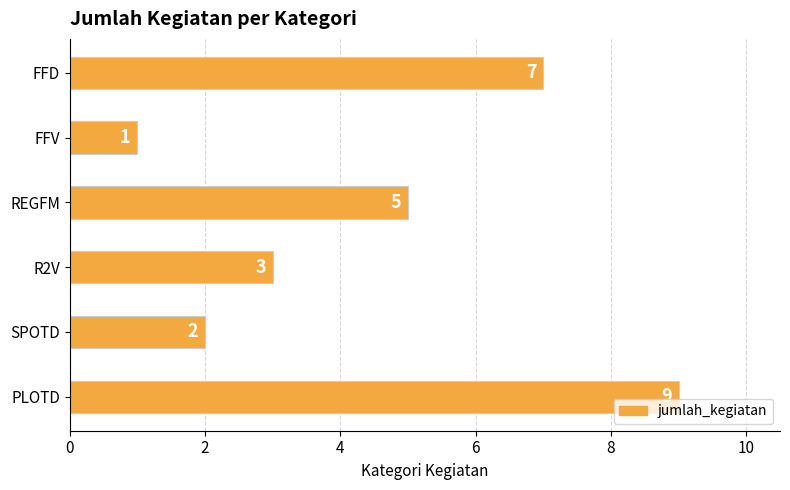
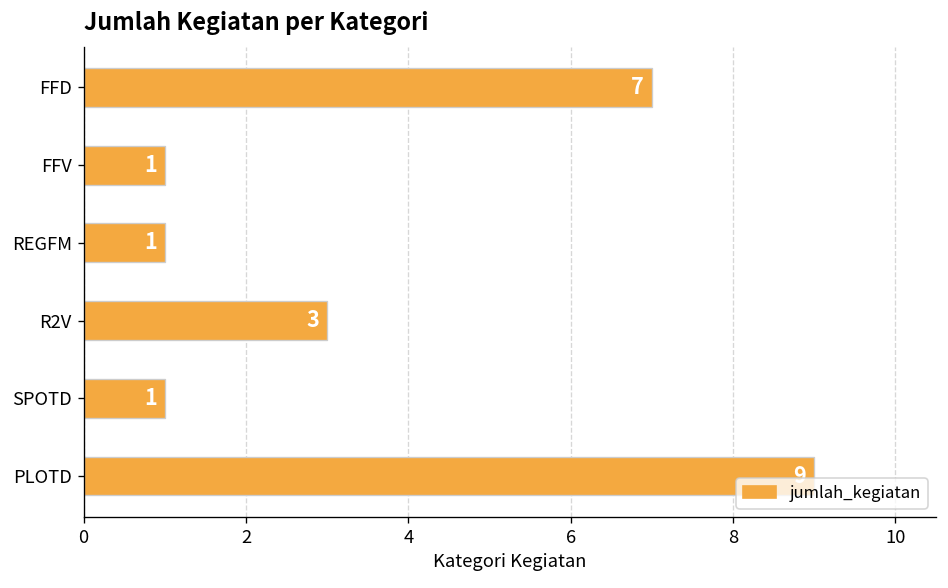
REGFM: 5 -> 1
SPOTD: 2 -> 1
